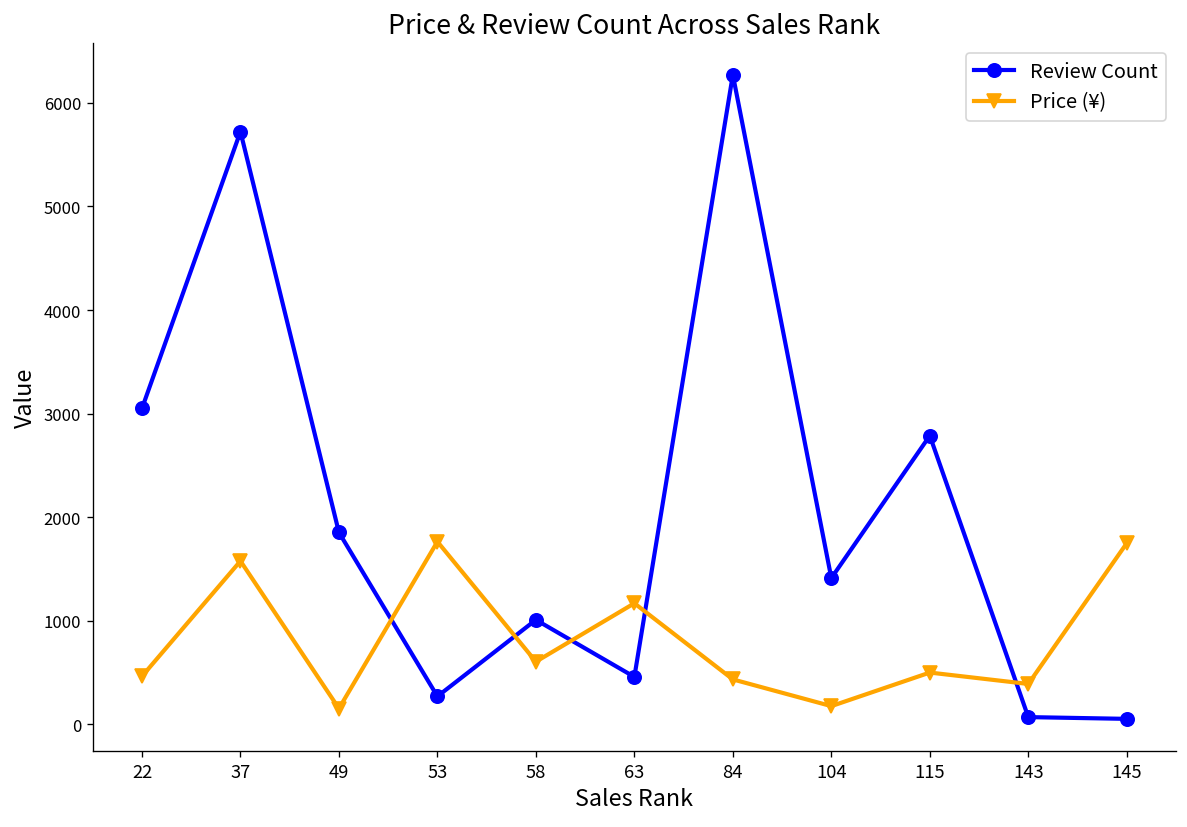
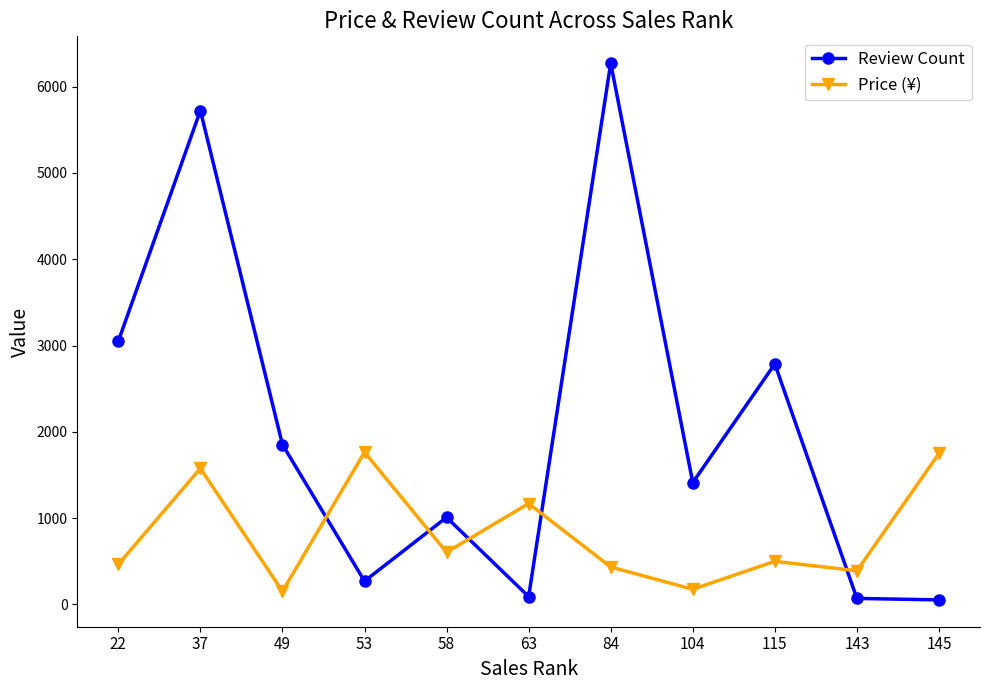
Review Count, 63: 500 -> 100
